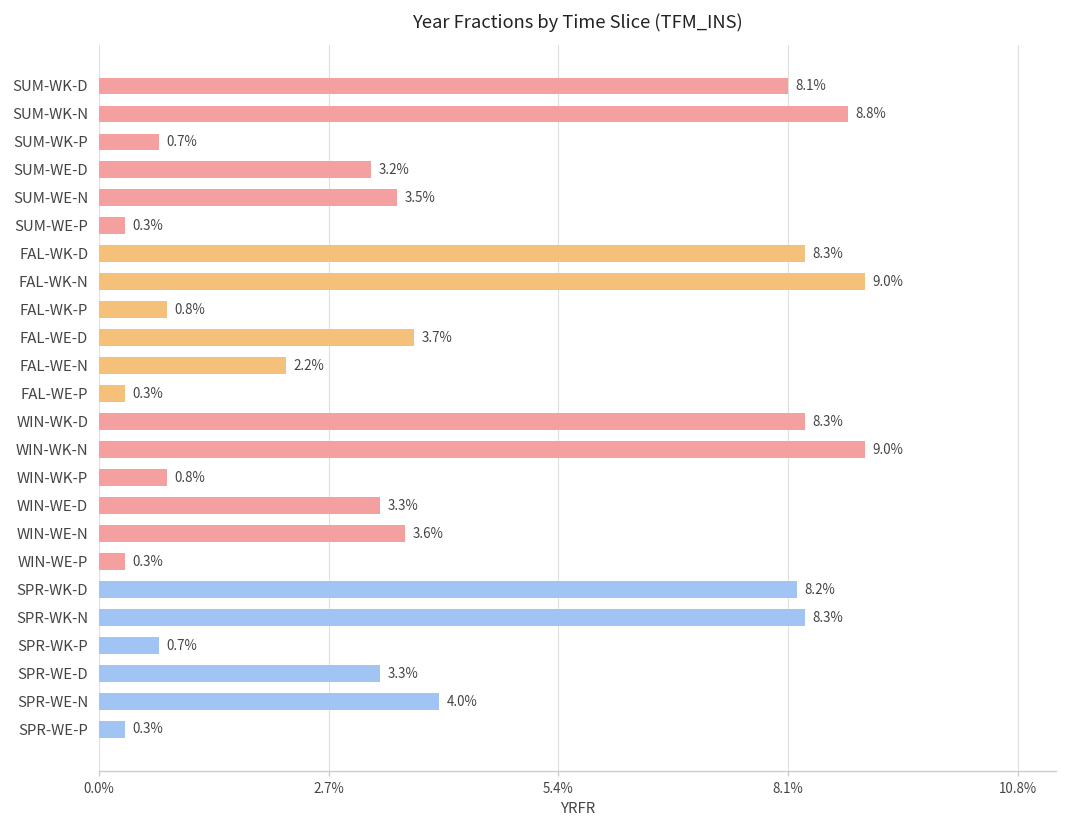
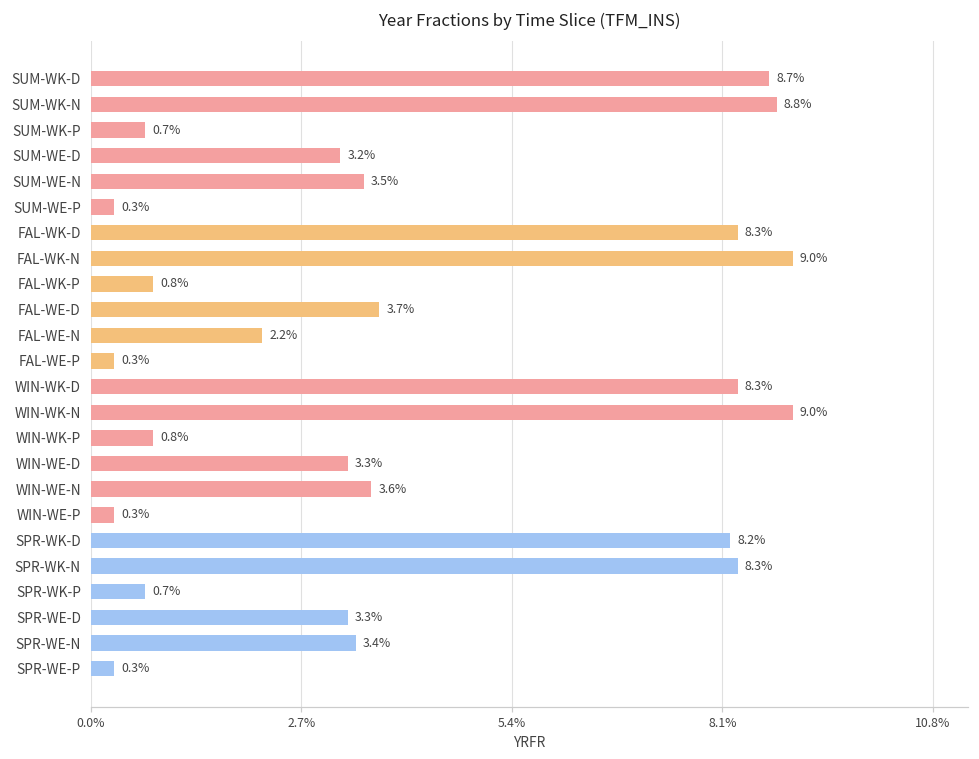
SUM-WK-D: 8.1% -> 8.7%
SPR-WE-N: 4.0% -> 3.4%
